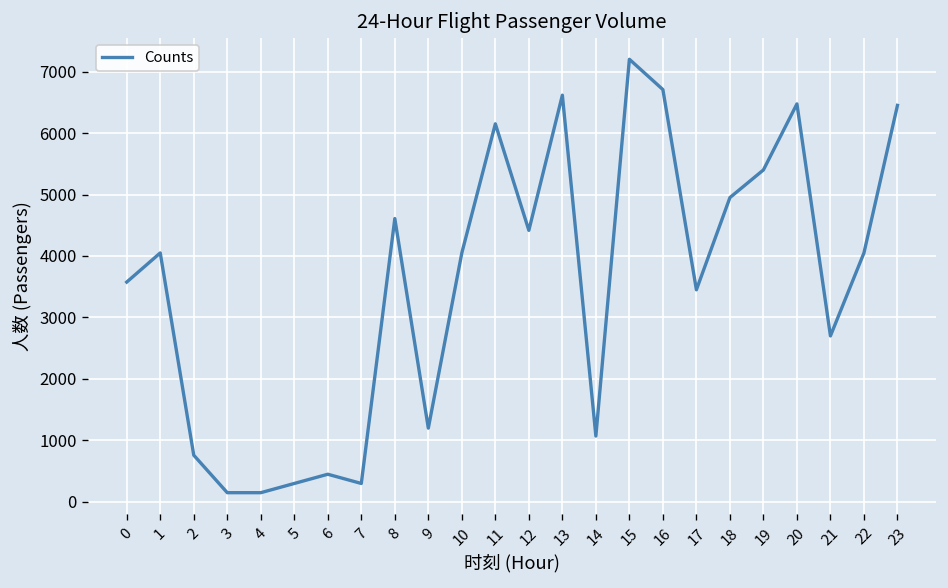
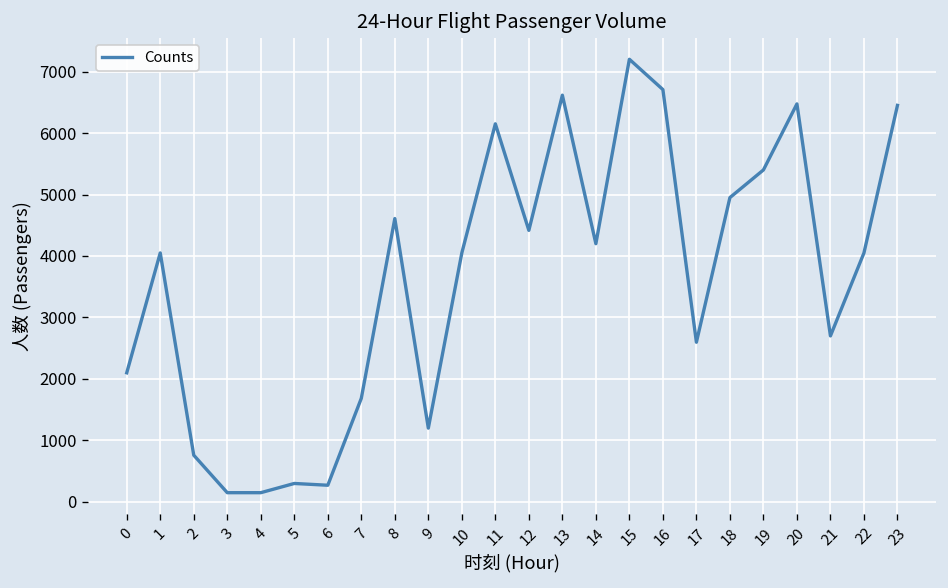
0: 3600 -> 2100
6: 500 -> 300
7: 300 -> 1700
14: 1100 -> 4200
17: 3500 -> 2600
